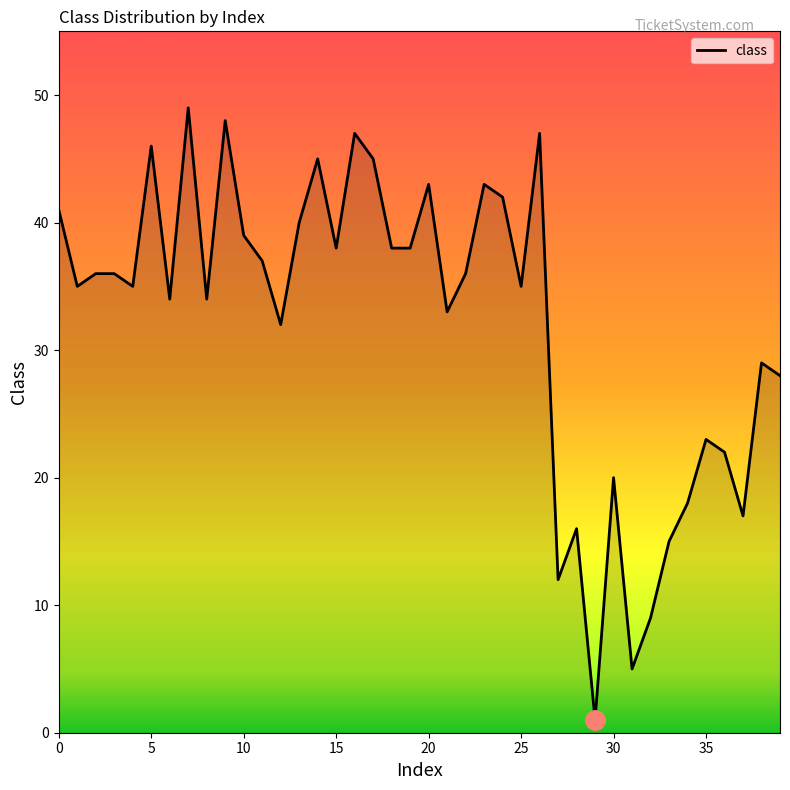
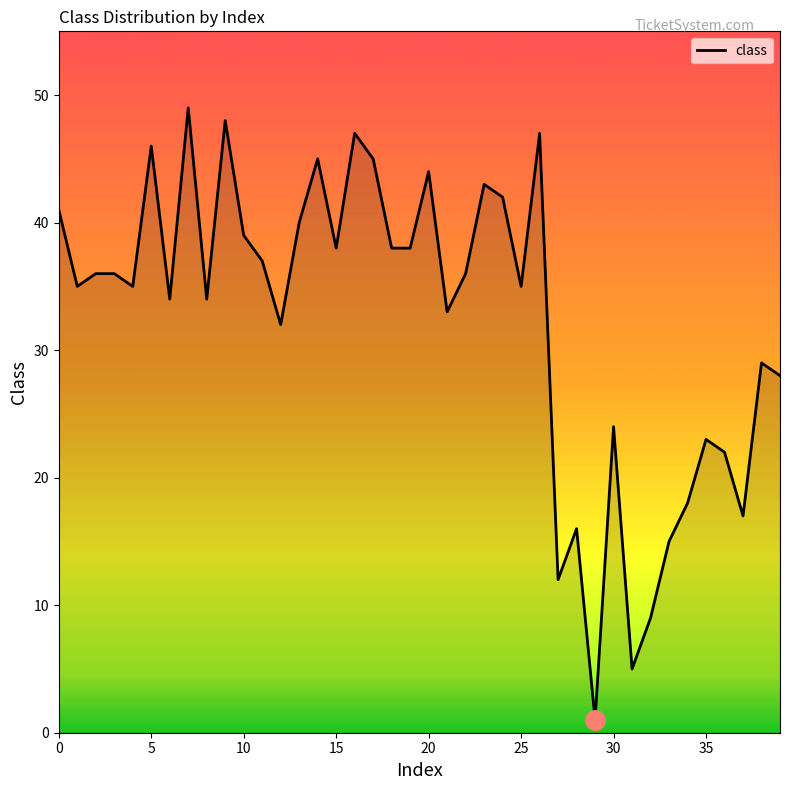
class, 20: 43 -> 44
class, 30: 20 -> 24
